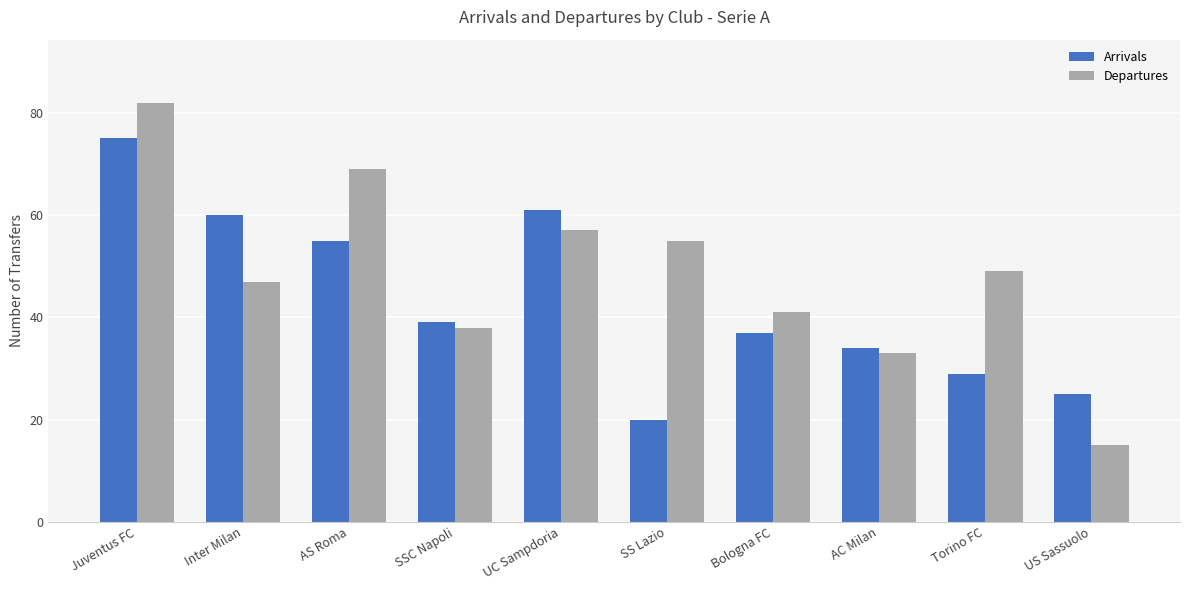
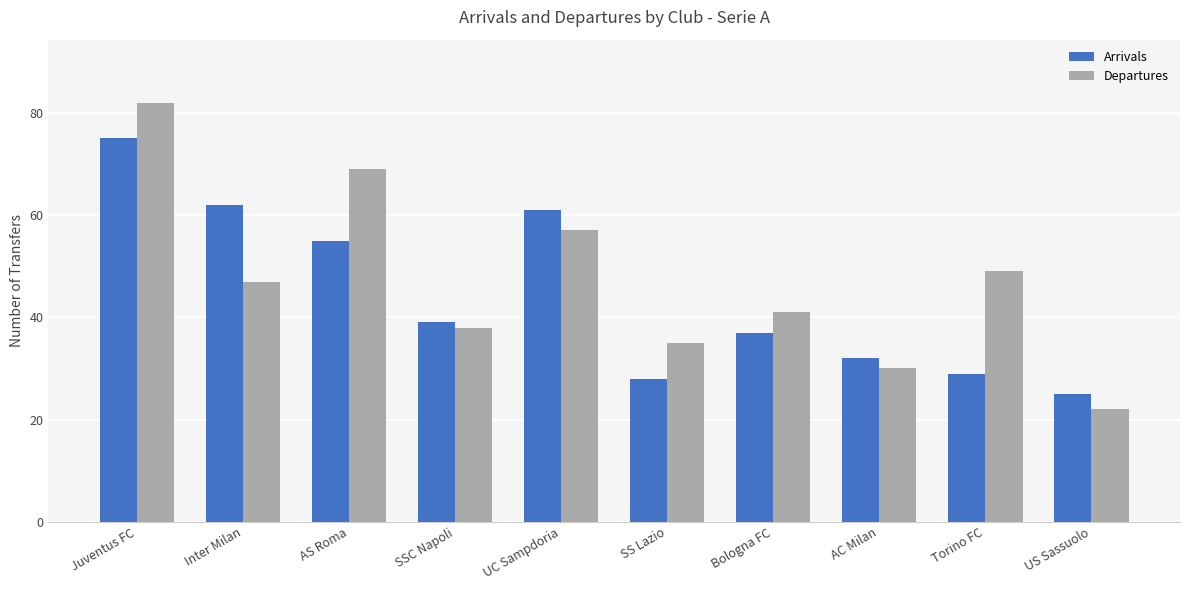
Arrivals, Inter Milan: 60 -> 62
Arrivals, SS Lazio: 20 -> 28
Departures, SS Lazio: 55 -> 35
Arrivals, AC Milan: 34 -> 32
Departures, AC Milan: 33 -> 30
Departures, US Sassuolo: 15 -> 22
